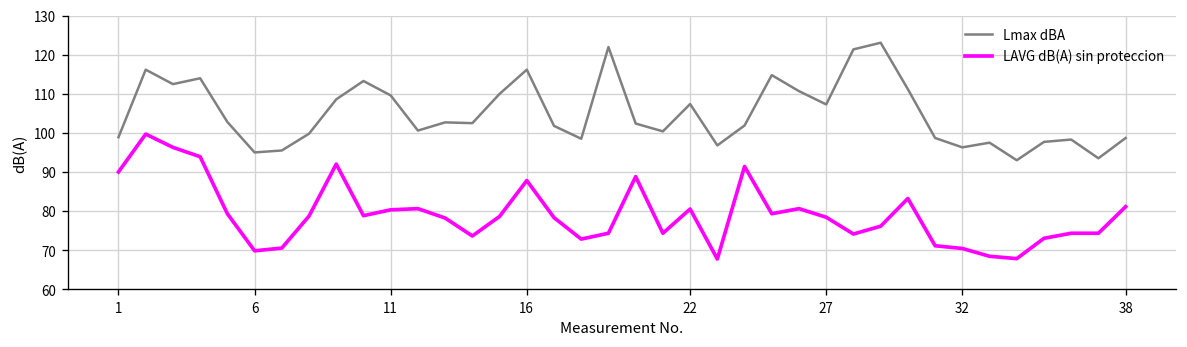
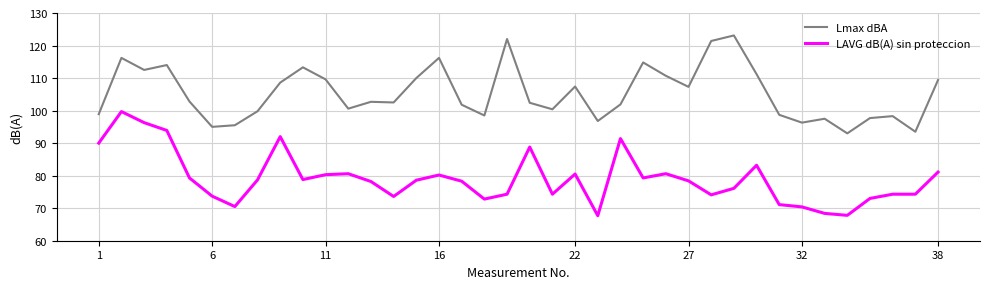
LAVG dB(A) sin proteccion, 6: 70 -> 74
LAVG dB(A) sin proteccion, 16: 88 -> 80
Lmax dBA, 38: 99 -> 109
